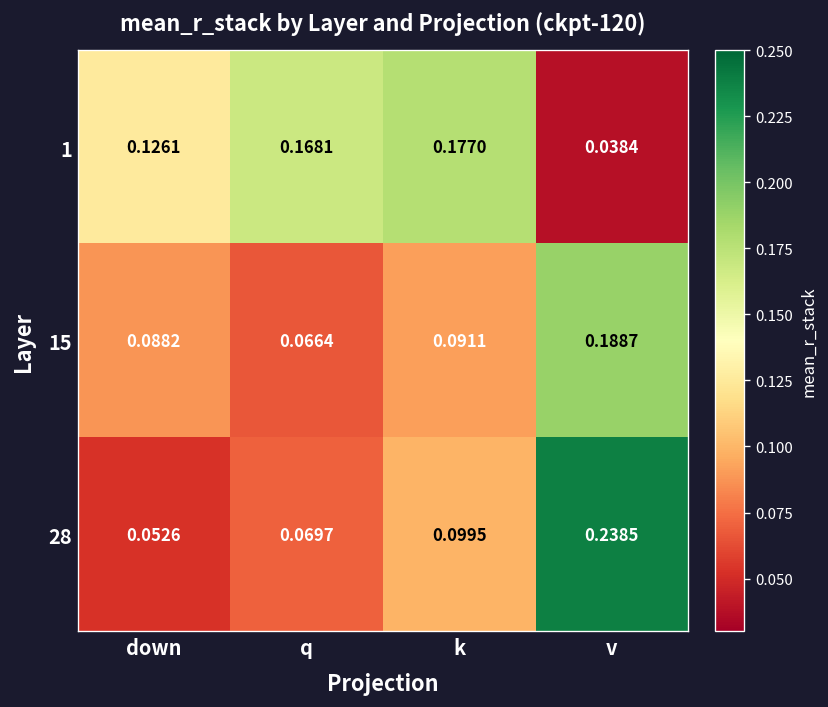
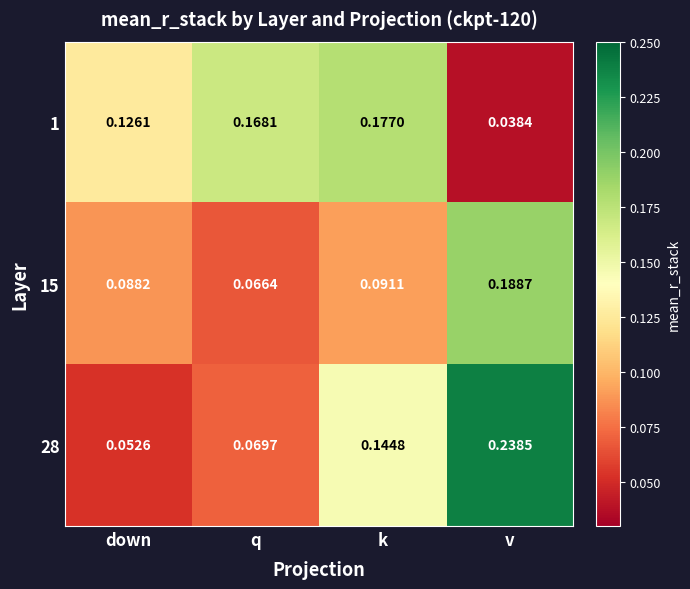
28, k: 0.0995 -> 0.1448
